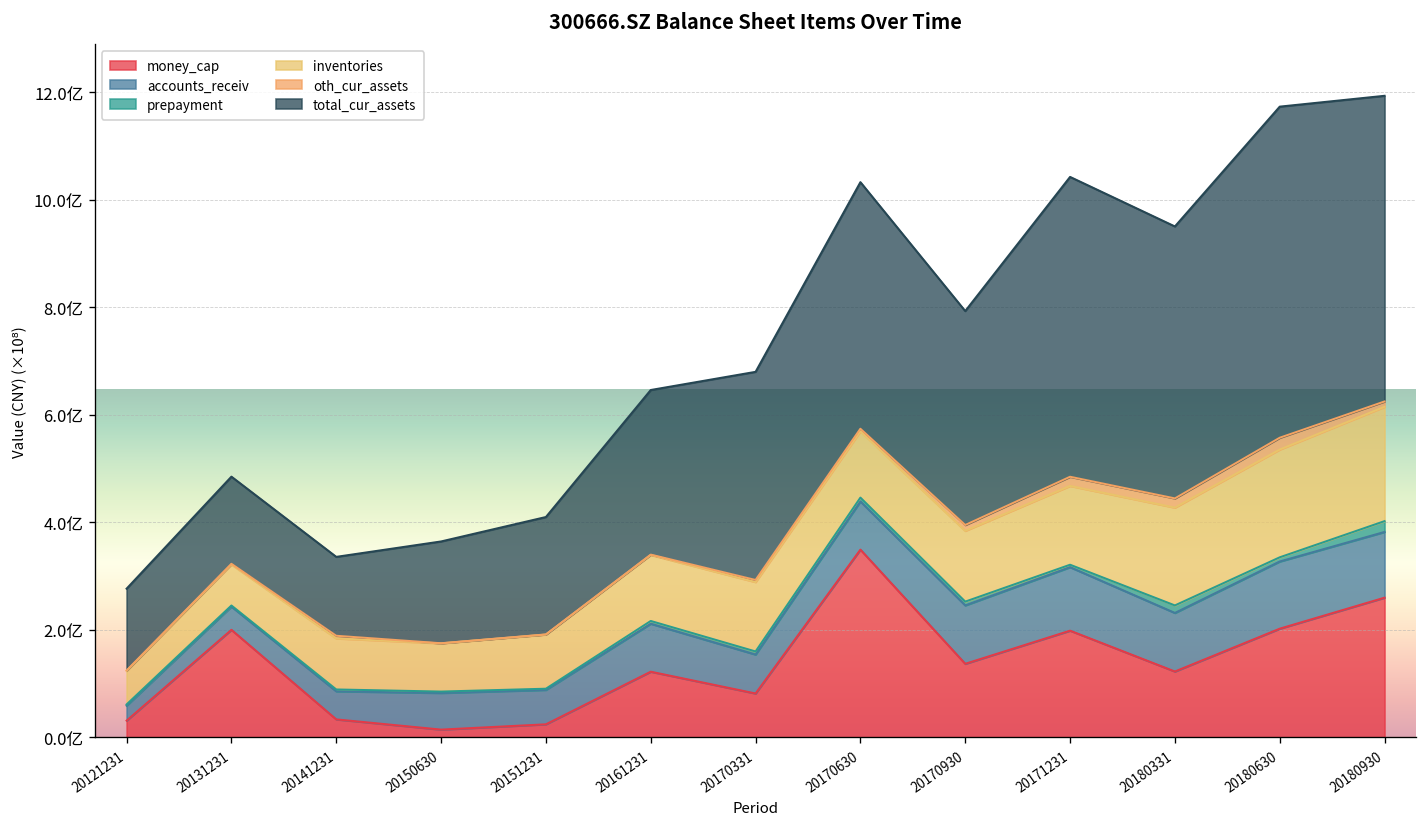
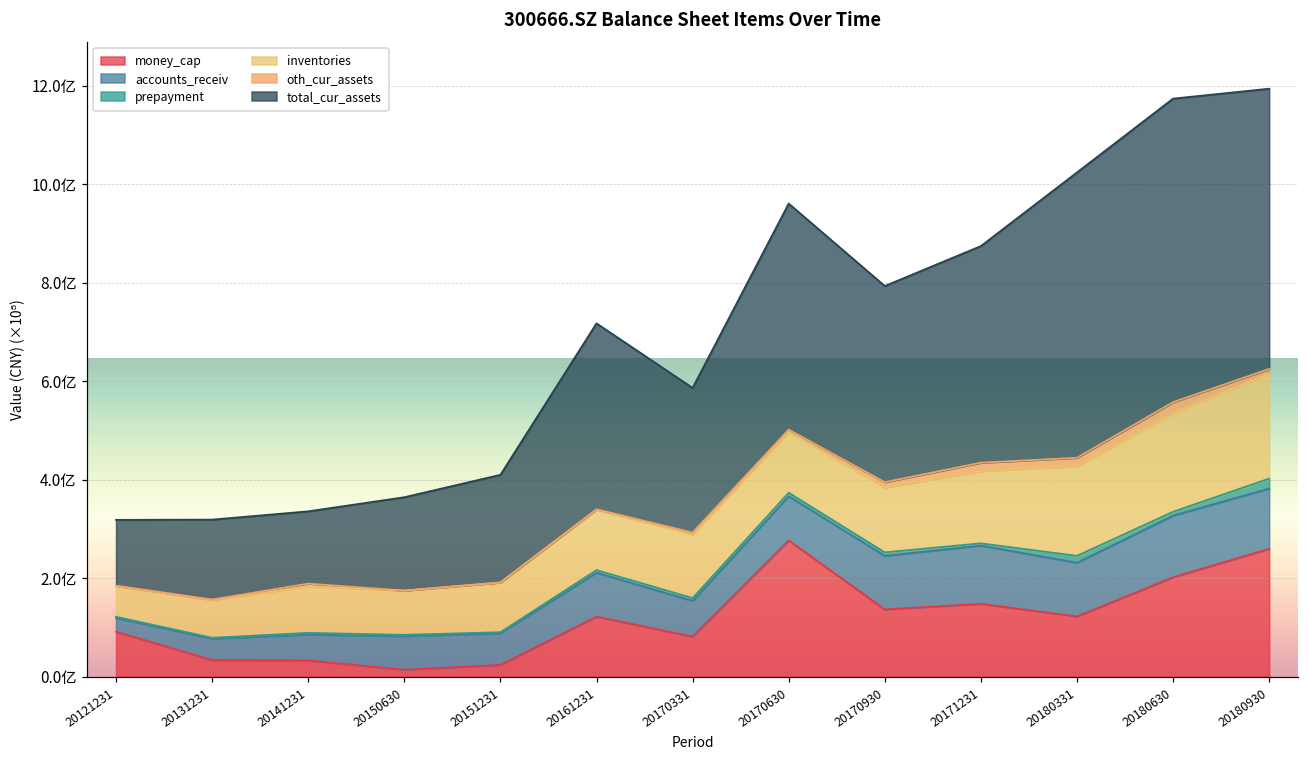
money_cap, 20121231: 0.3亿 -> 0.9亿
total_cur_assets, 20121231: 1.5亿 -> 1.3亿
money_cap, 20131231: 2.0亿 -> 0.3亿
total_cur_assets, 20161231: 3.1亿 -> 3.8亿
total_cur_assets, 20170331: 3.9亿 -> 2.9亿
money_cap, 20170630: 3.5亿 -> 2.8亿
money_cap, 20171231: 2.0亿 -> 1.5亿
total_cur_assets, 20171231: 5.6亿 -> 4.4亿
total_cur_assets, 20180331: 5.1亿 -> 5.8亿
